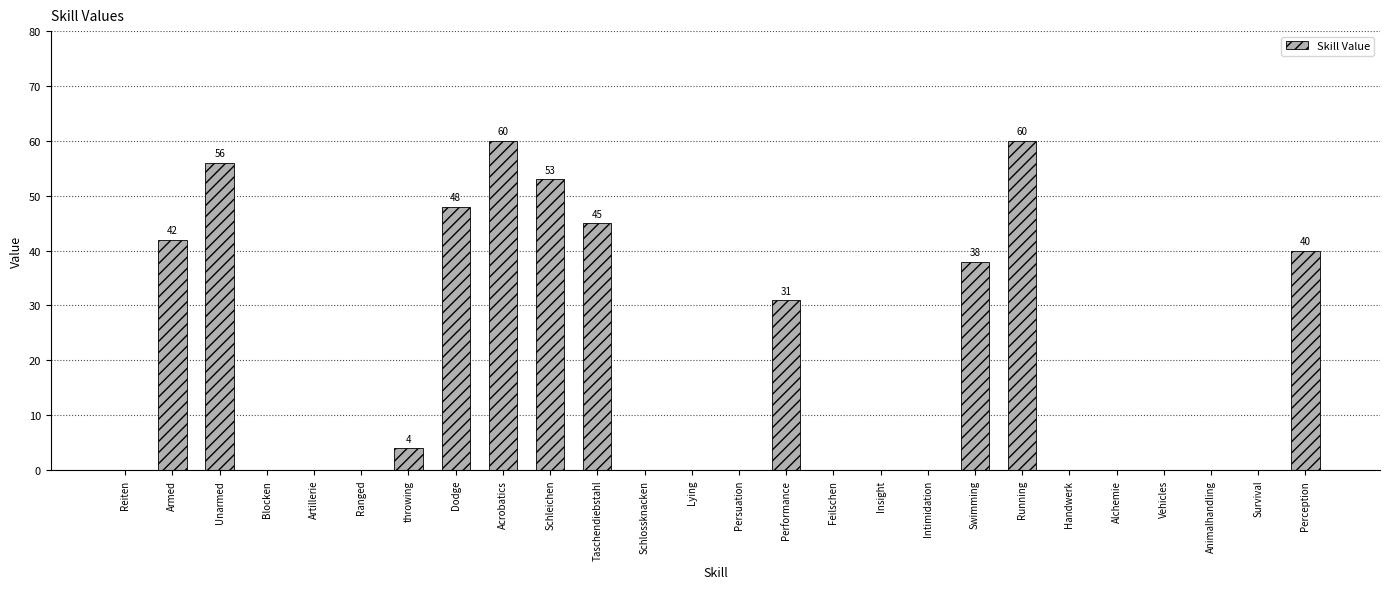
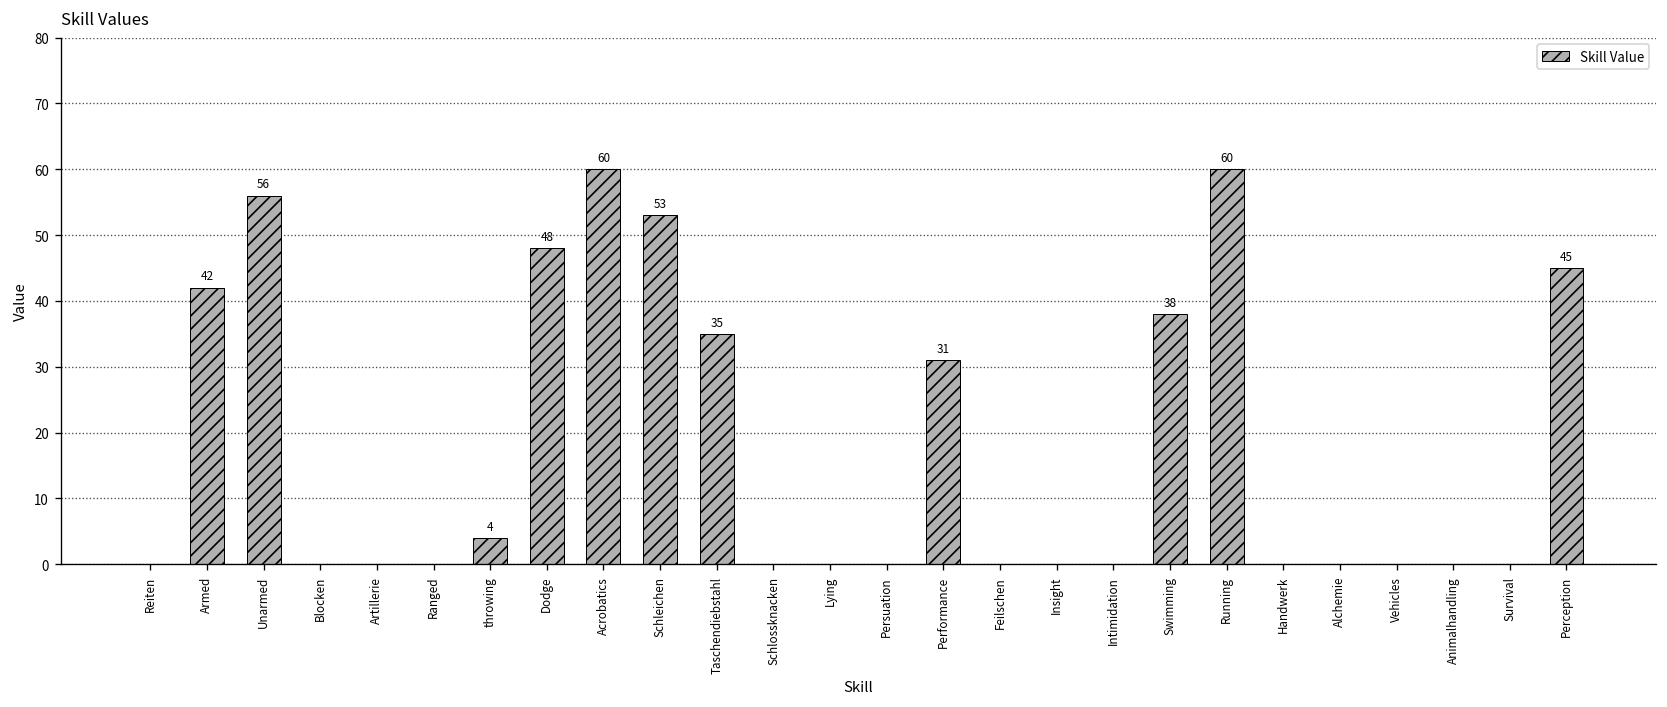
Taschendiebstahl: 45 -> 35
Perception: 40 -> 45
